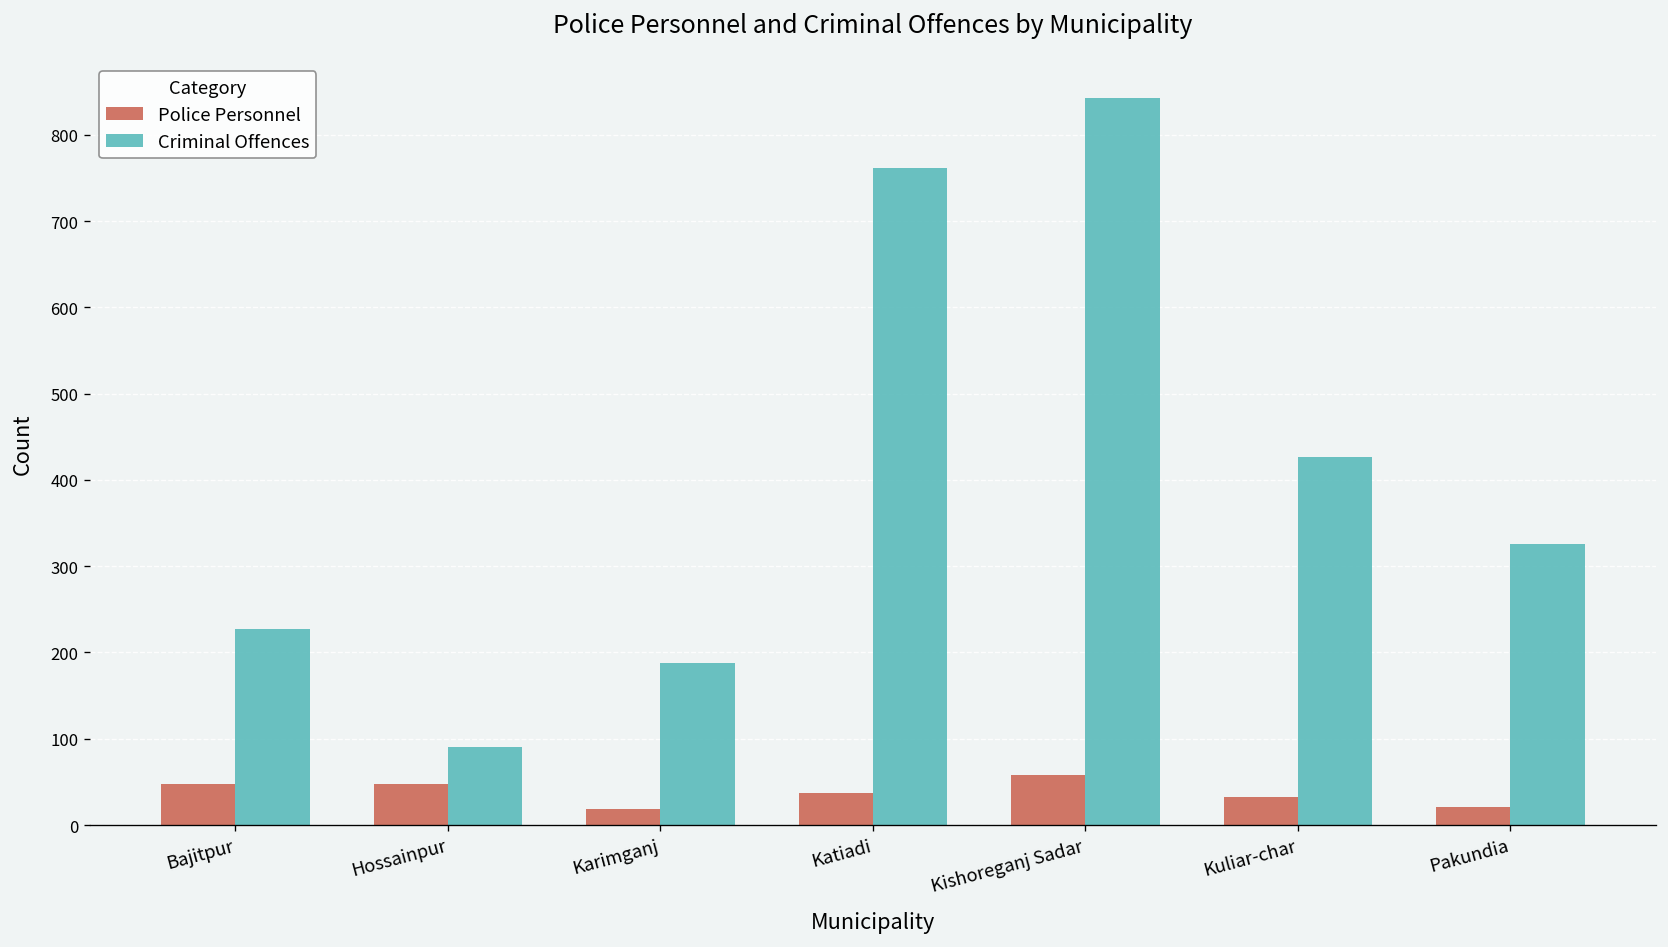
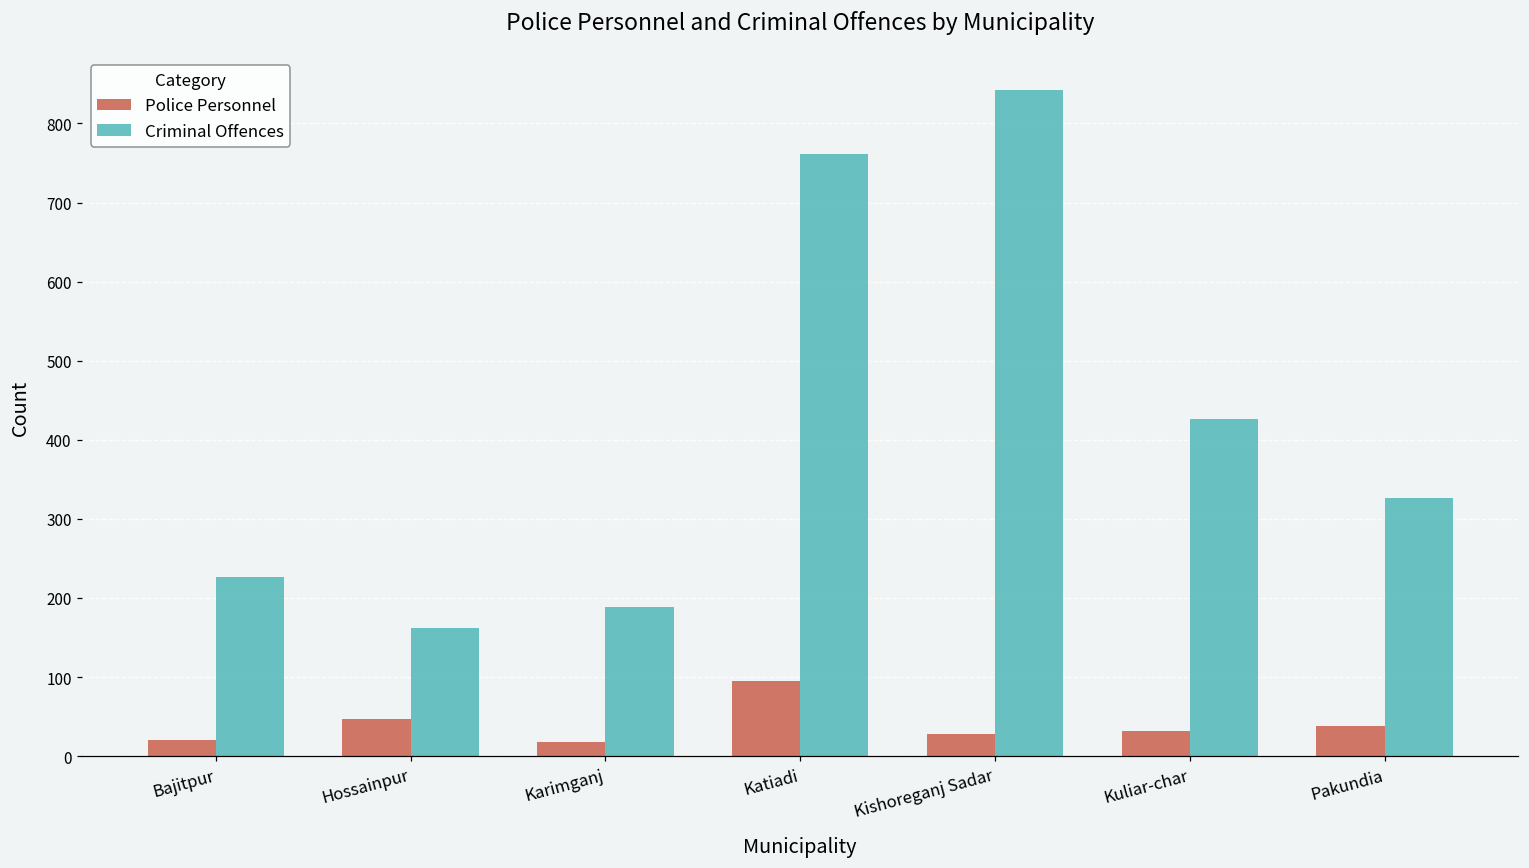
Police Personnel, Bajitpur: 50 -> 20
Criminal Offences, Hossainpur: 90 -> 160
Police Personnel, Katiadi: 40 -> 100
Police Personnel, Kishoreganj Sadar: 60 -> 30
Police Personnel, Pakundia: 20 -> 40
